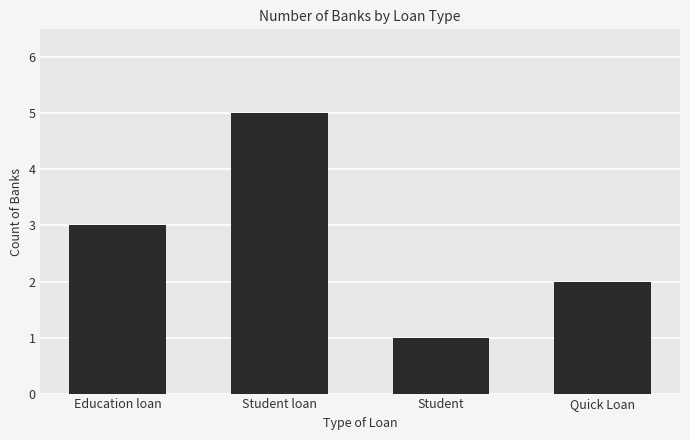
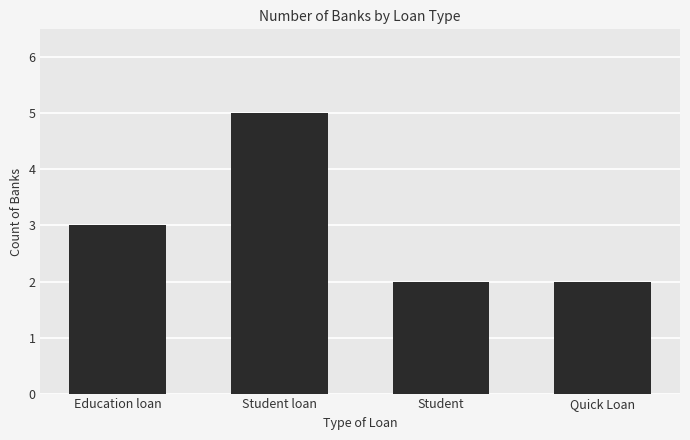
Student: 1 -> 2
